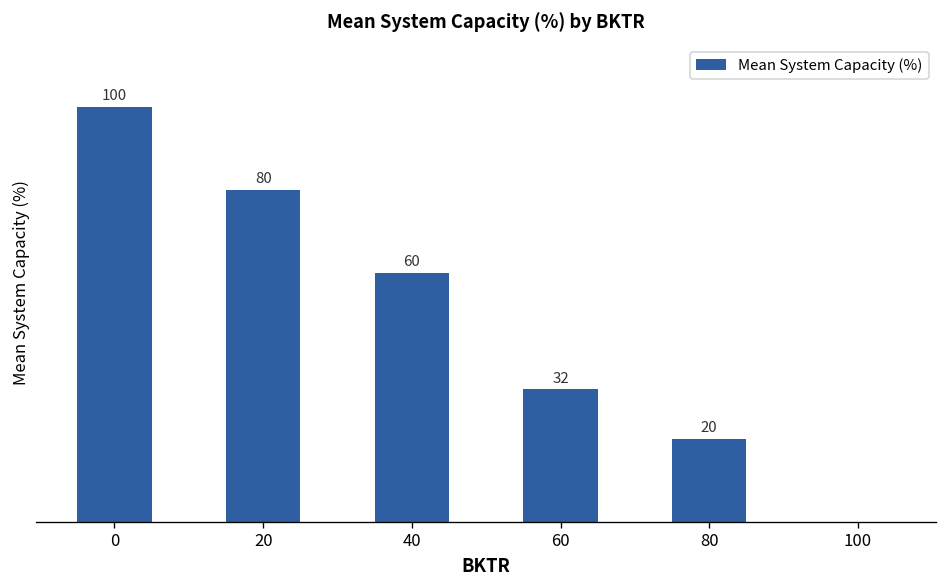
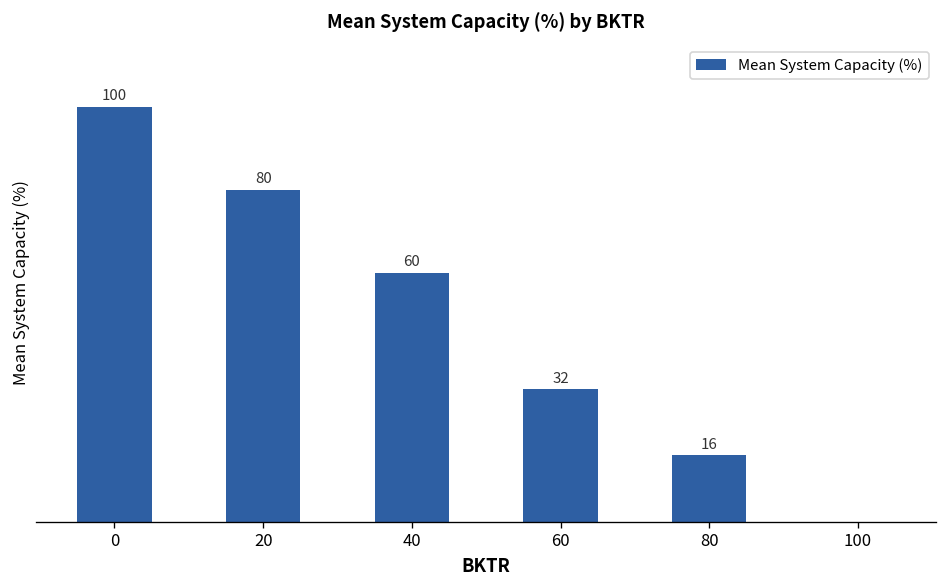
80: 20 -> 16
